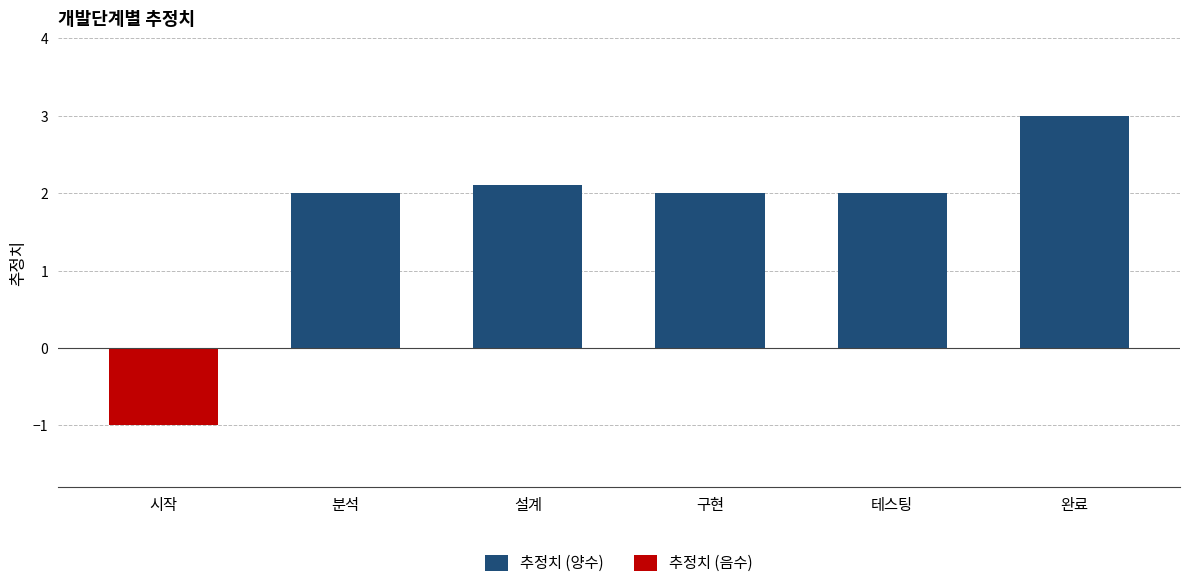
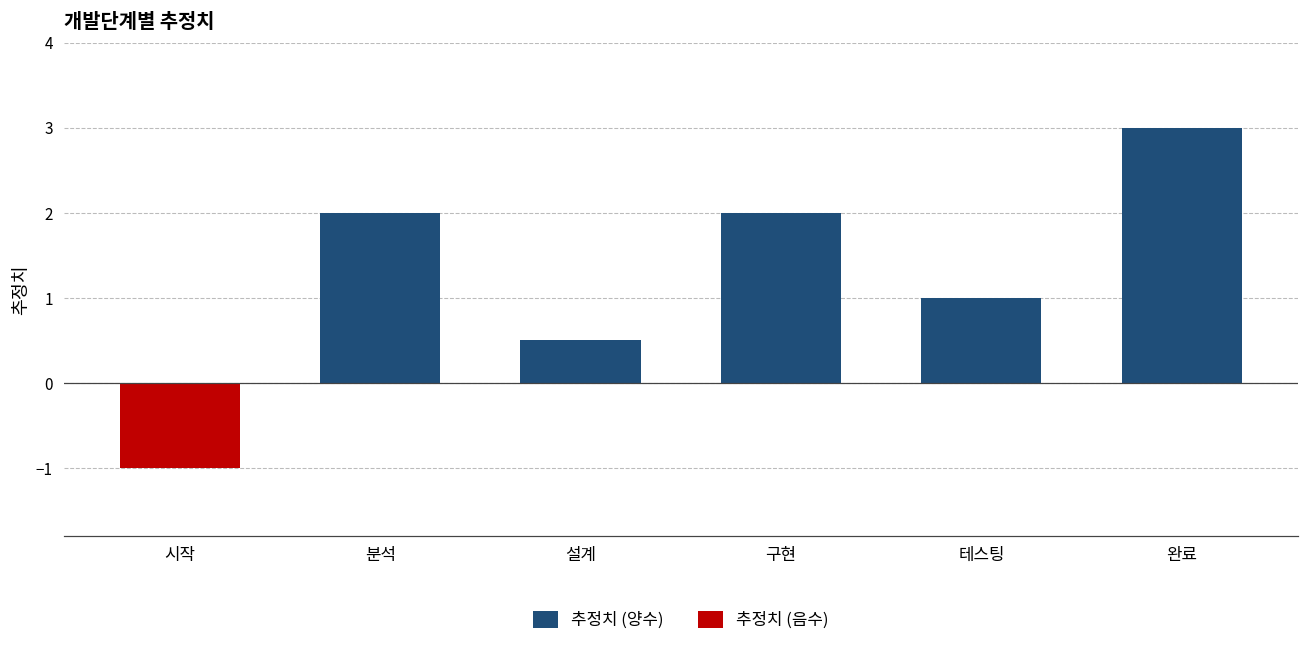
추정치 (양수), 설계: 2.1 -> 0.5
추정치 (양수), 테스팅: 2 -> 1
